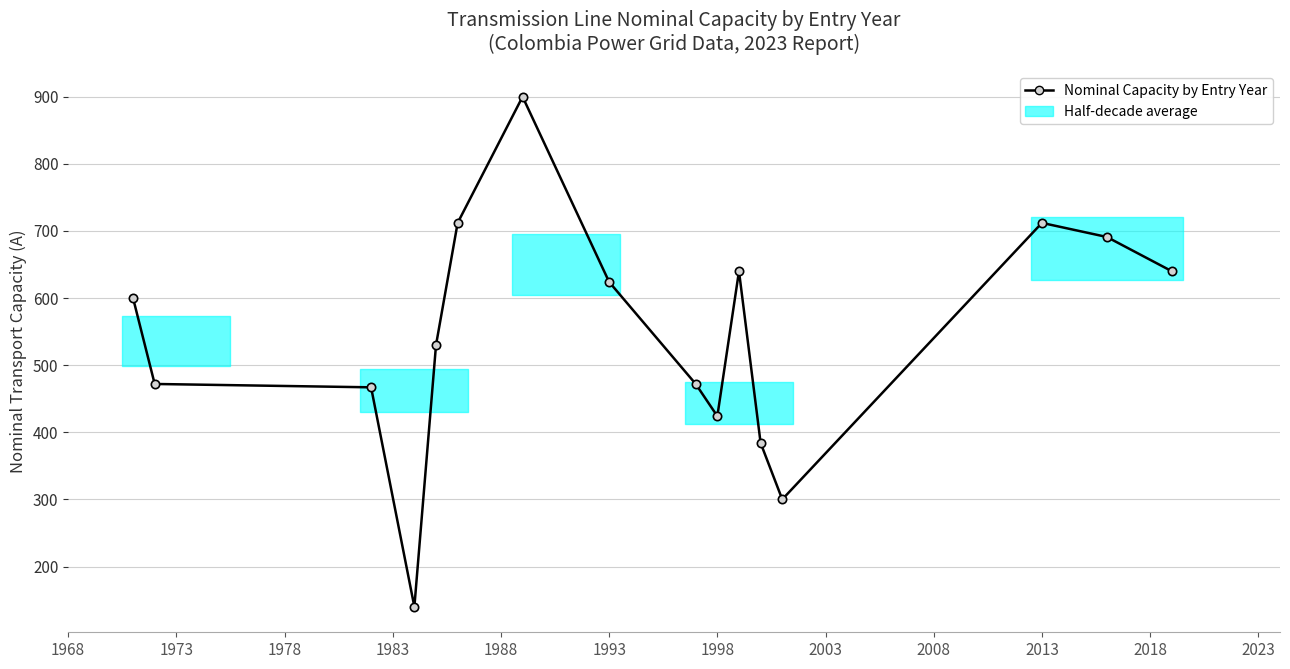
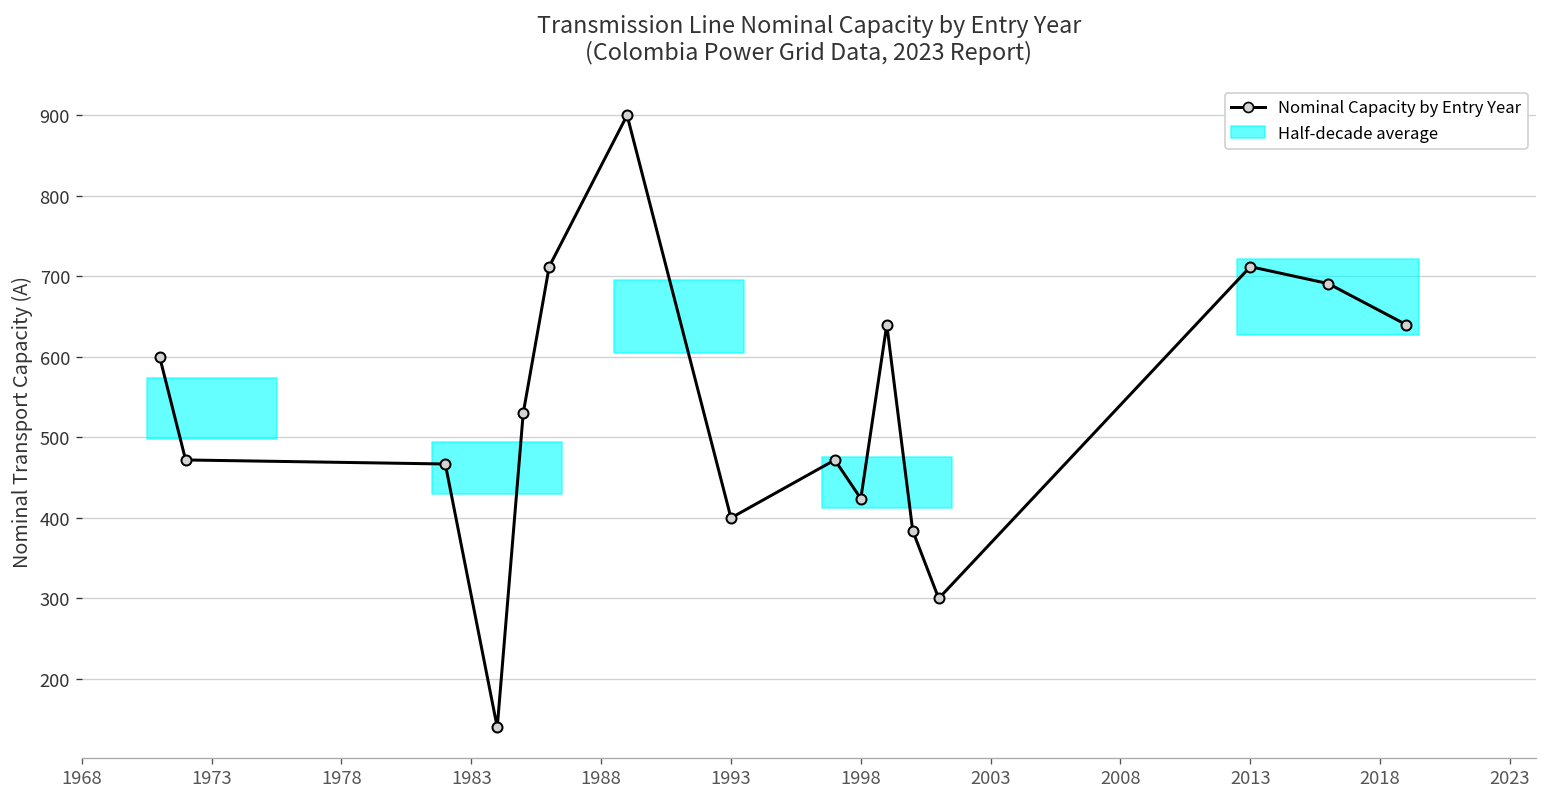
Nominal Capacity by Entry Year, 1993: 620 -> 400
